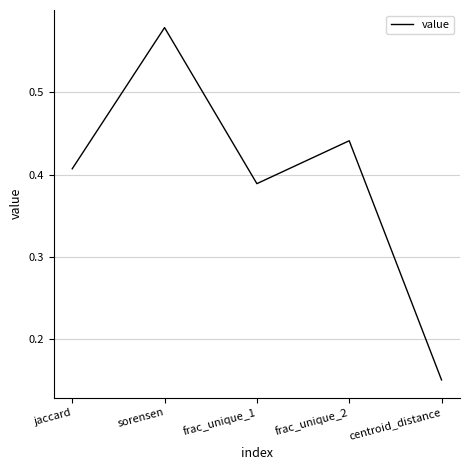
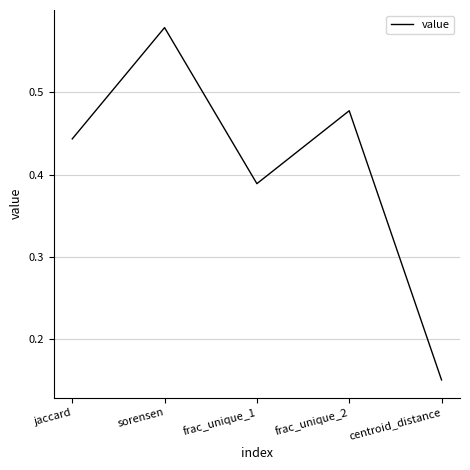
jaccard: 0.41 -> 0.44
frac_unique_2: 0.44 -> 0.48
